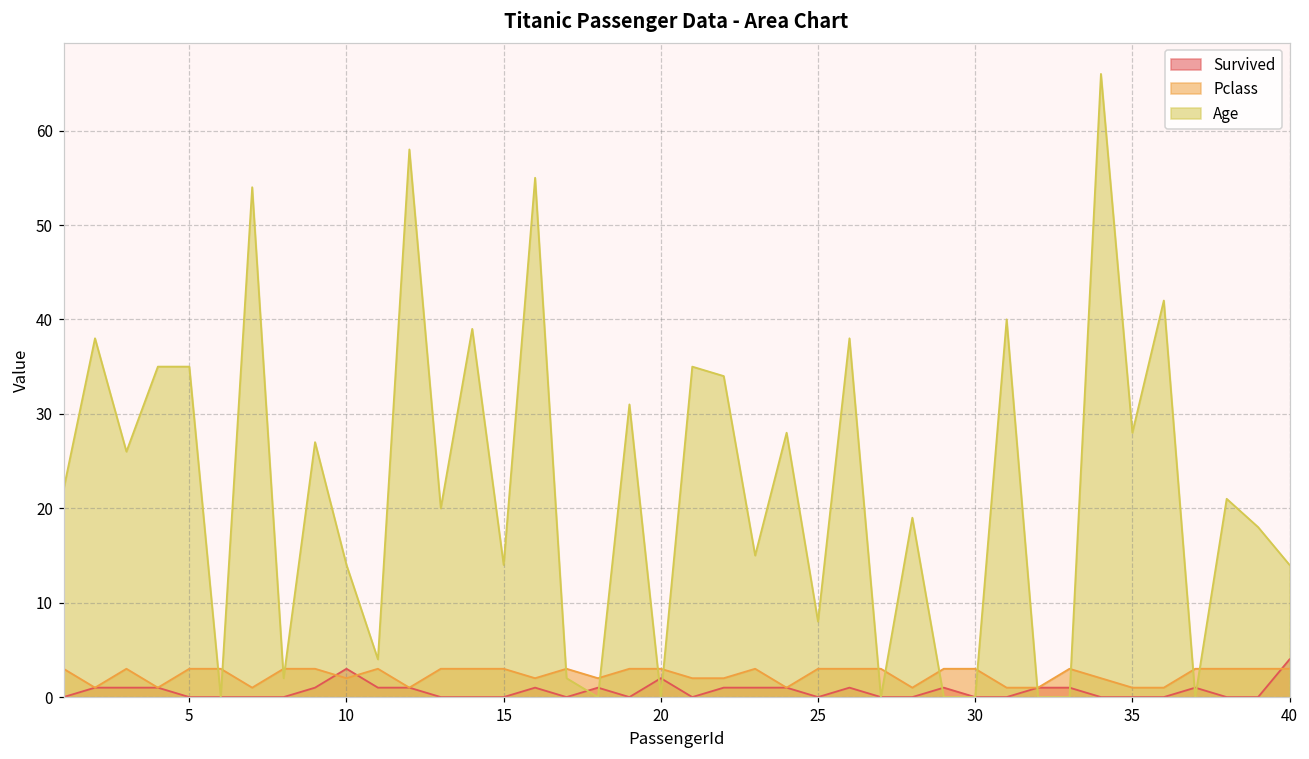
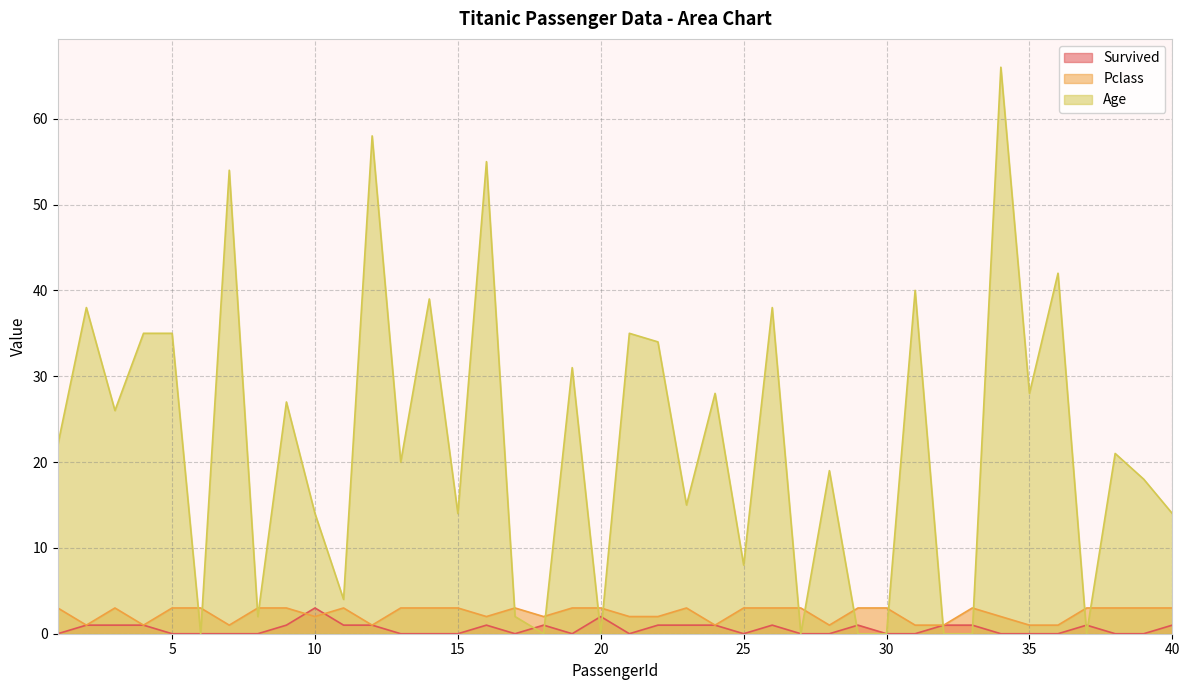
Survived, 40: 4 -> 1
